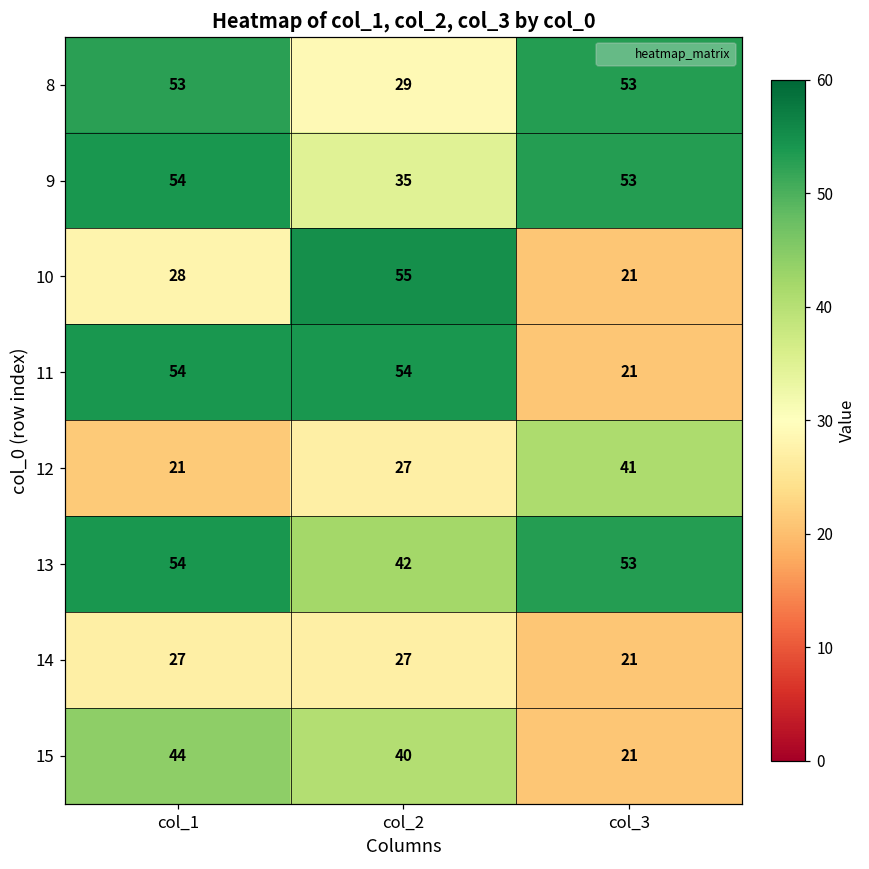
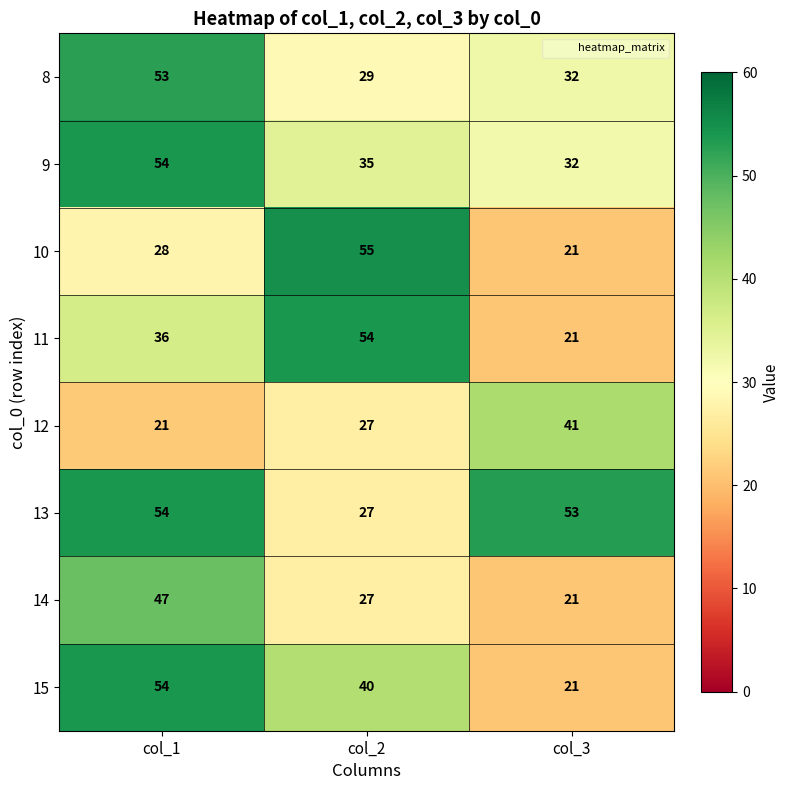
8, col_3: 53 -> 32
9, col_3: 53 -> 32
11, col_1: 54 -> 36
13, col_2: 42 -> 27
14, col_1: 27 -> 47
15, col_1: 44 -> 54
